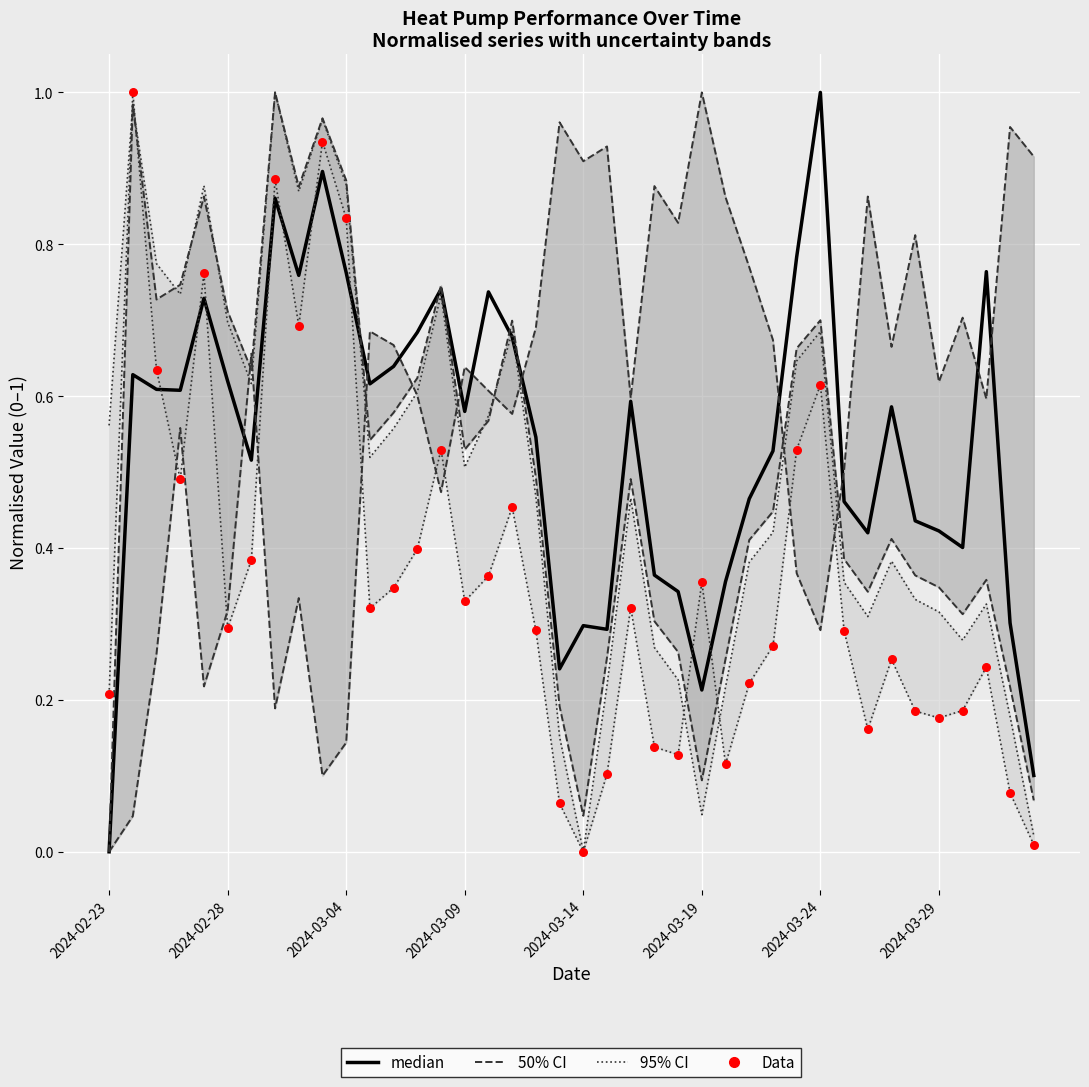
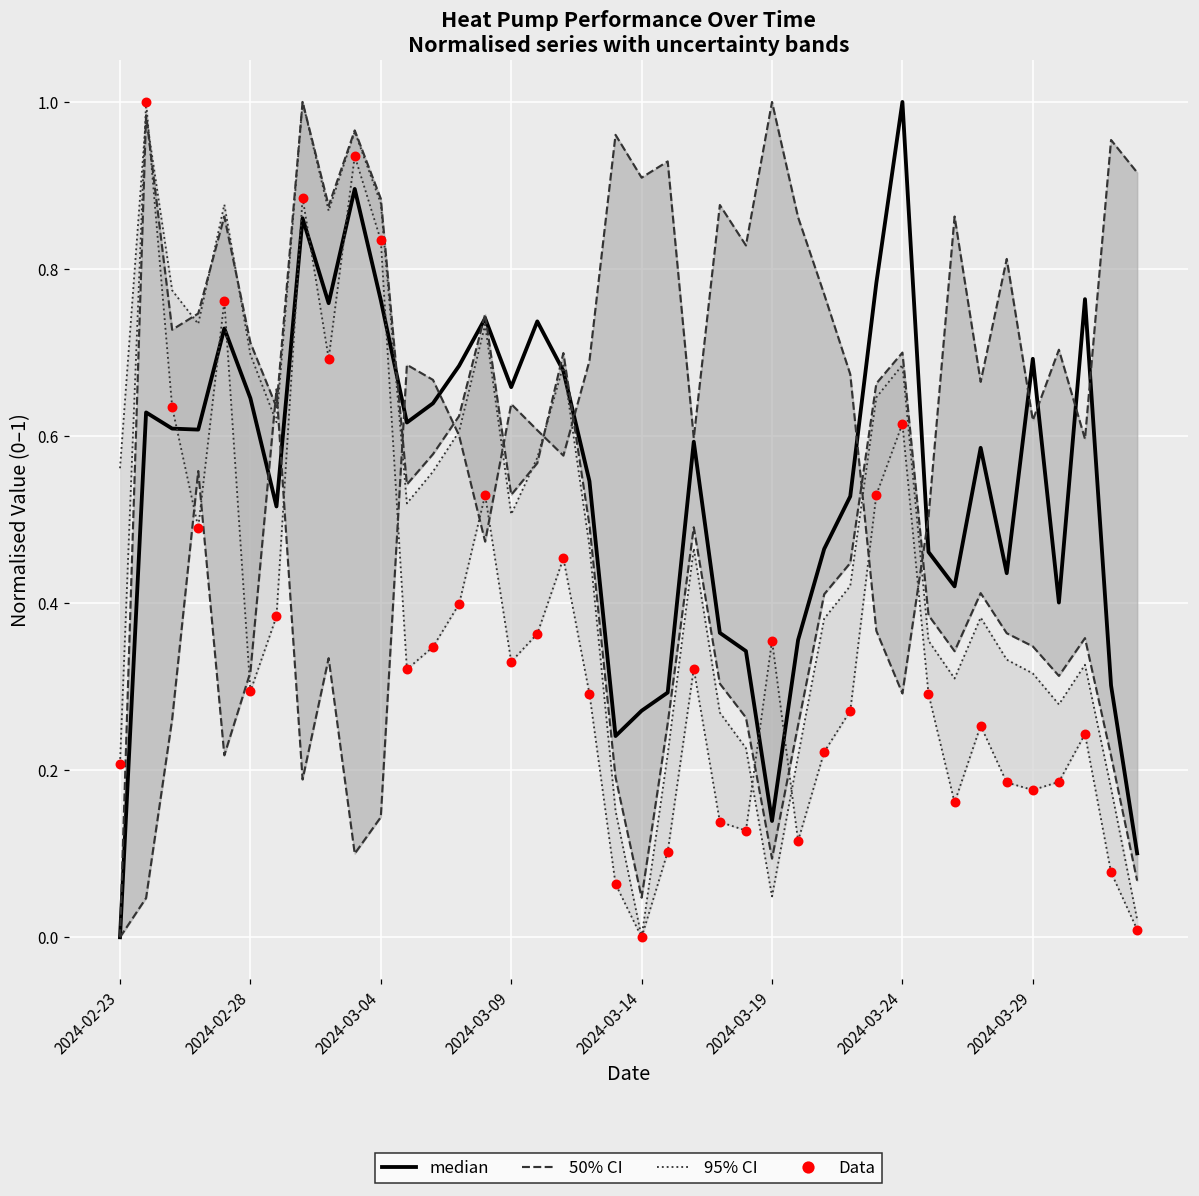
median, 2024-02-28: 0.62 -> 0.65
median, 2024-03-09: 0.58 -> 0.66
median, 2024-03-14: 0.30 -> 0.27
median, 2024-03-19: 0.21 -> 0.14
median, 2024-03-29: 0.42 -> 0.69
